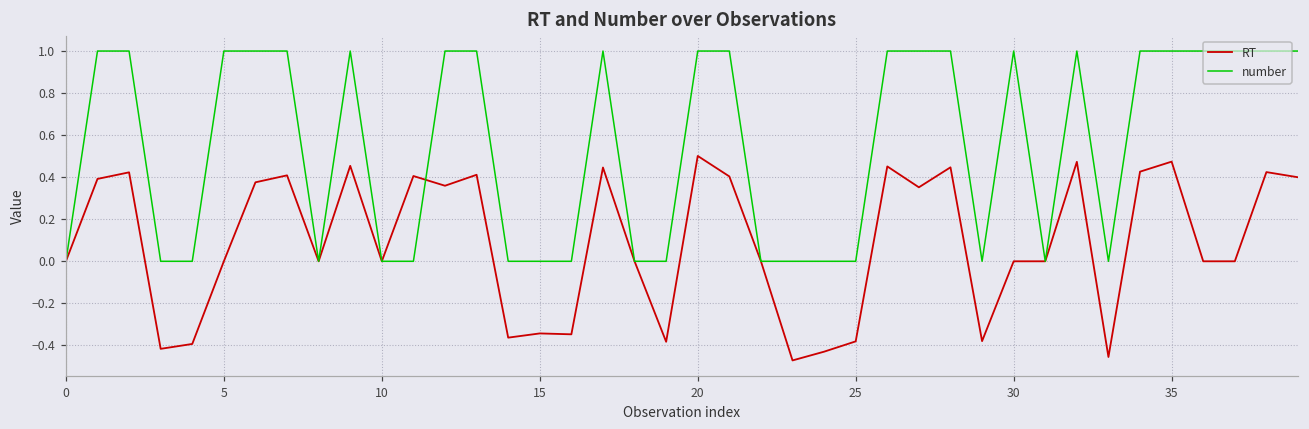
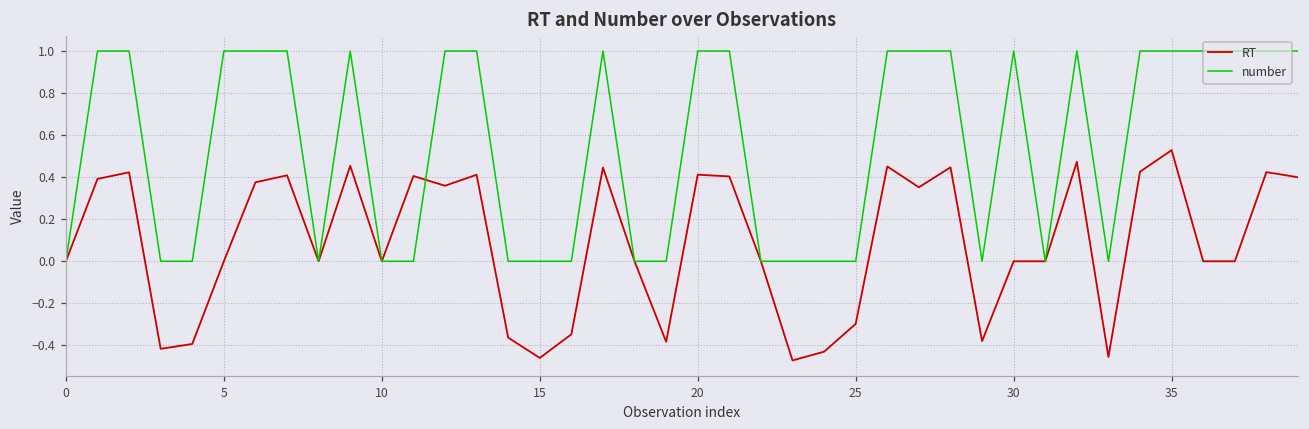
RT, 15: -0.34 -> -0.46
RT, 20: 0.50 -> 0.41
RT, 25: -0.38 -> -0.30
RT, 35: 0.47 -> 0.53
